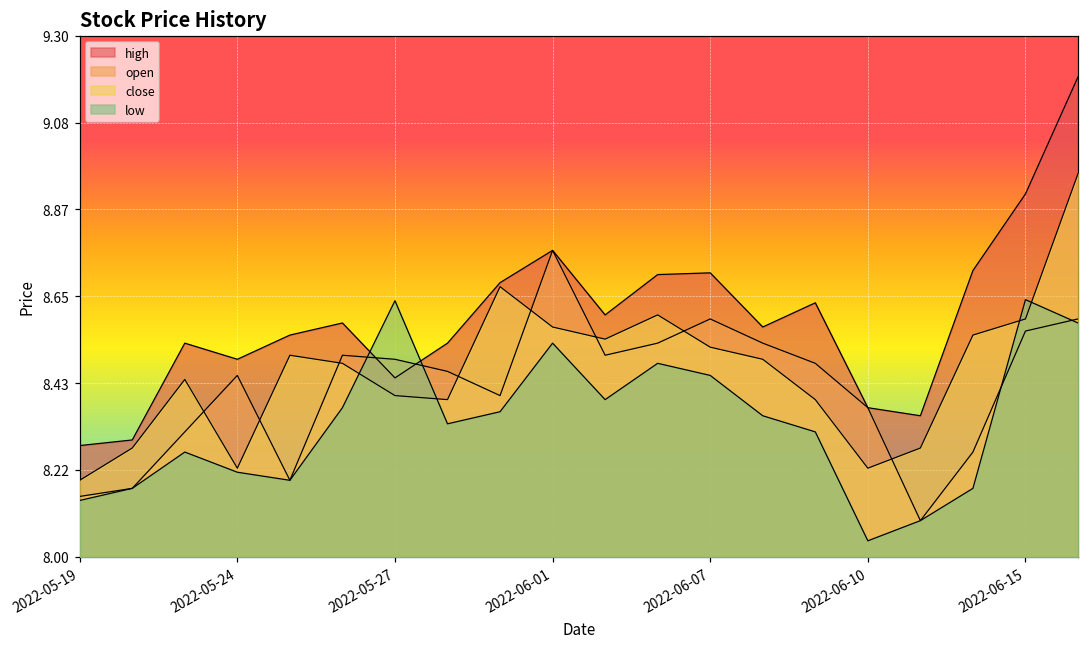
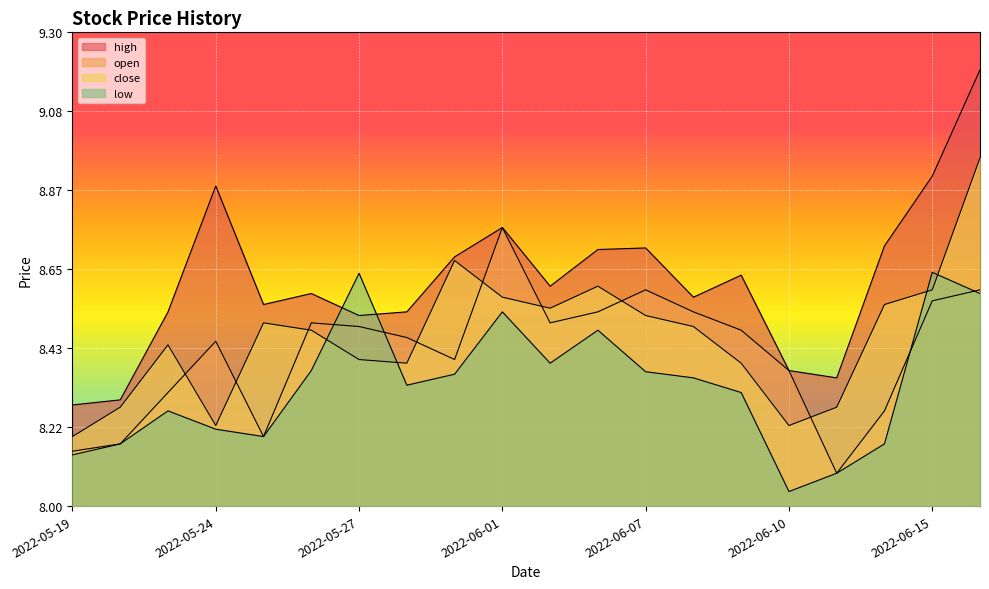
high, 2022-05-24: 8.49 -> 8.88
high, 2022-05-27: 8.45 -> 8.52
low, 2022-06-07: 8.45 -> 8.37
